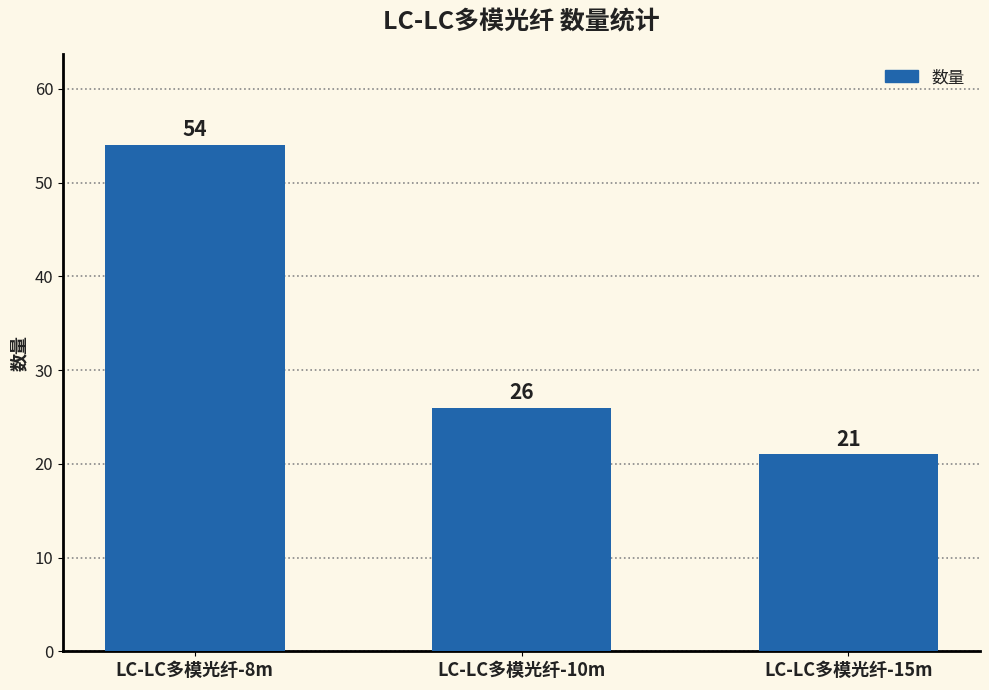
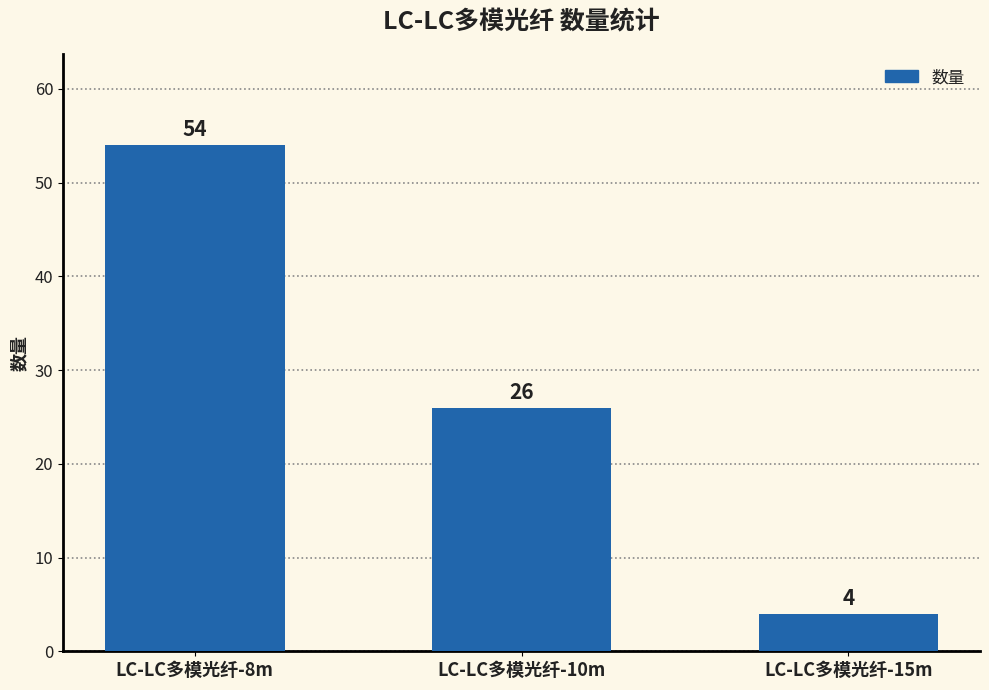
LC-LC多模光纤-15m: 21 -> 4
